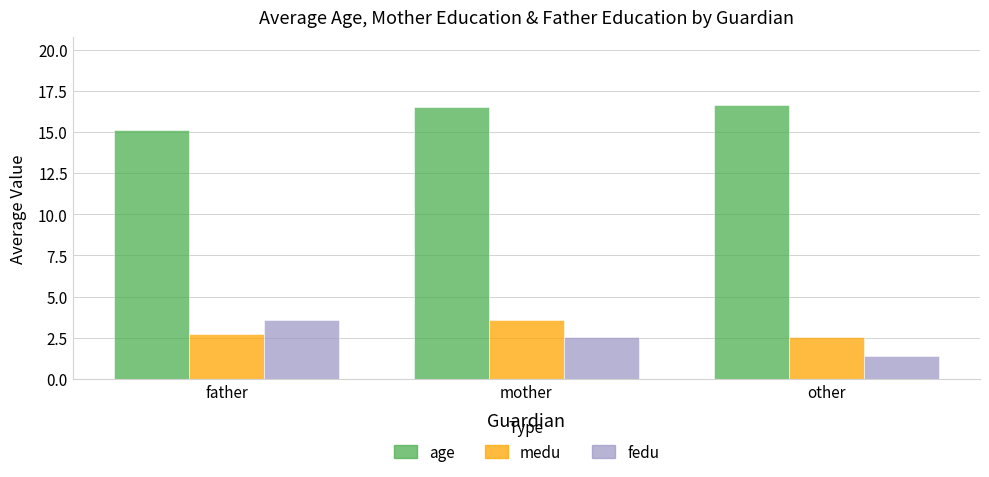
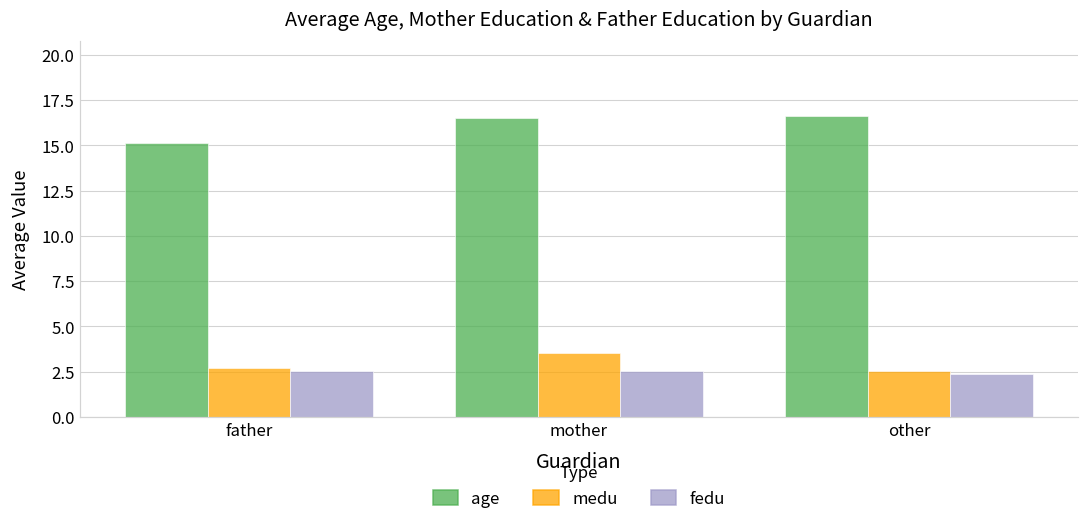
fedu, father: 3.6 -> 2.5
fedu, other: 1.4 -> 2.4
